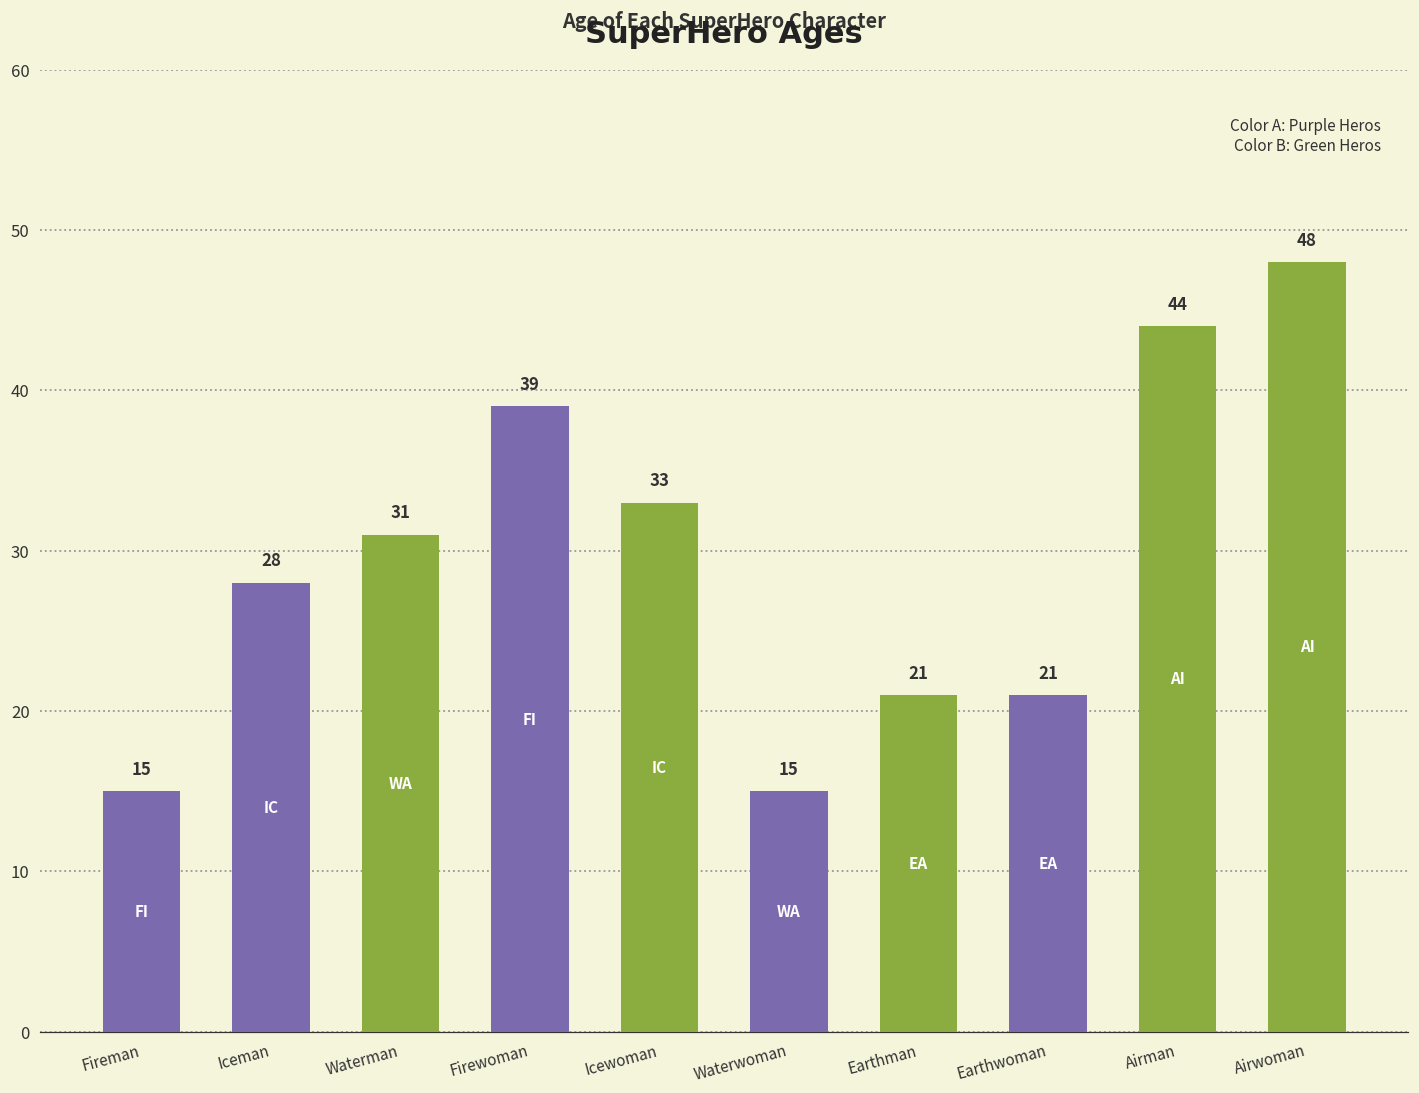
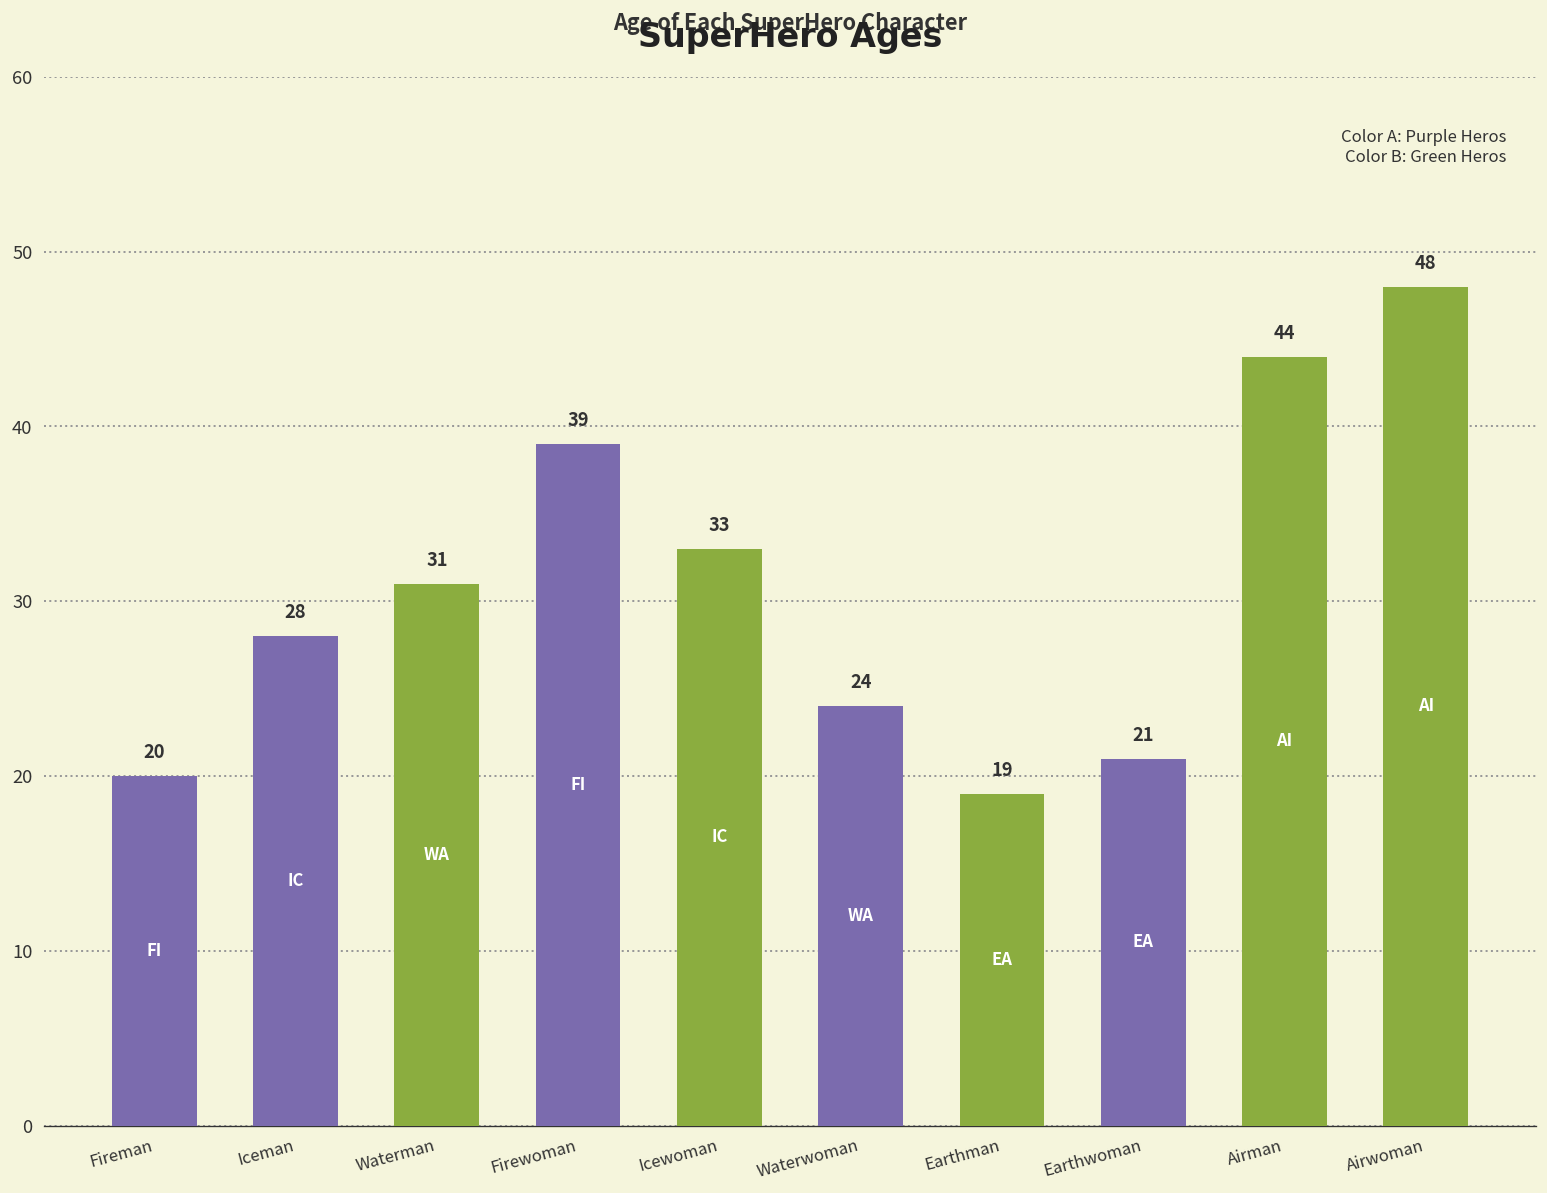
Fireman: 15 -> 20
Waterwoman: 15 -> 24
Earthman: 21 -> 19
